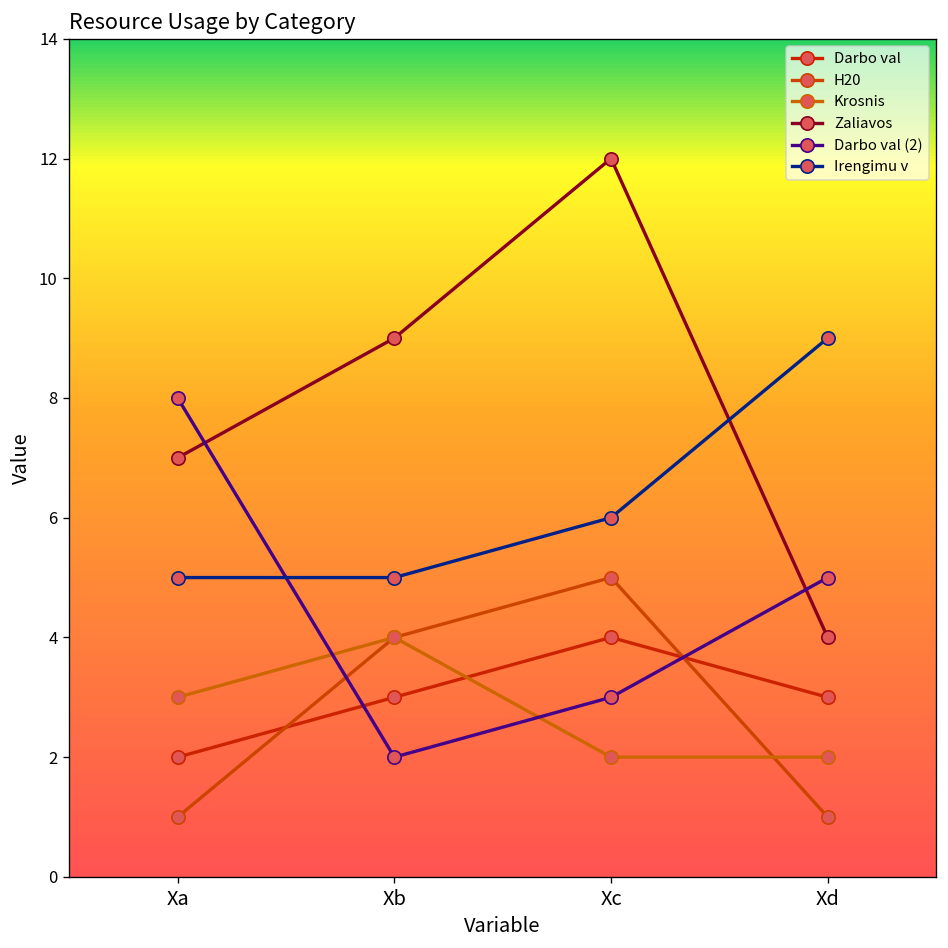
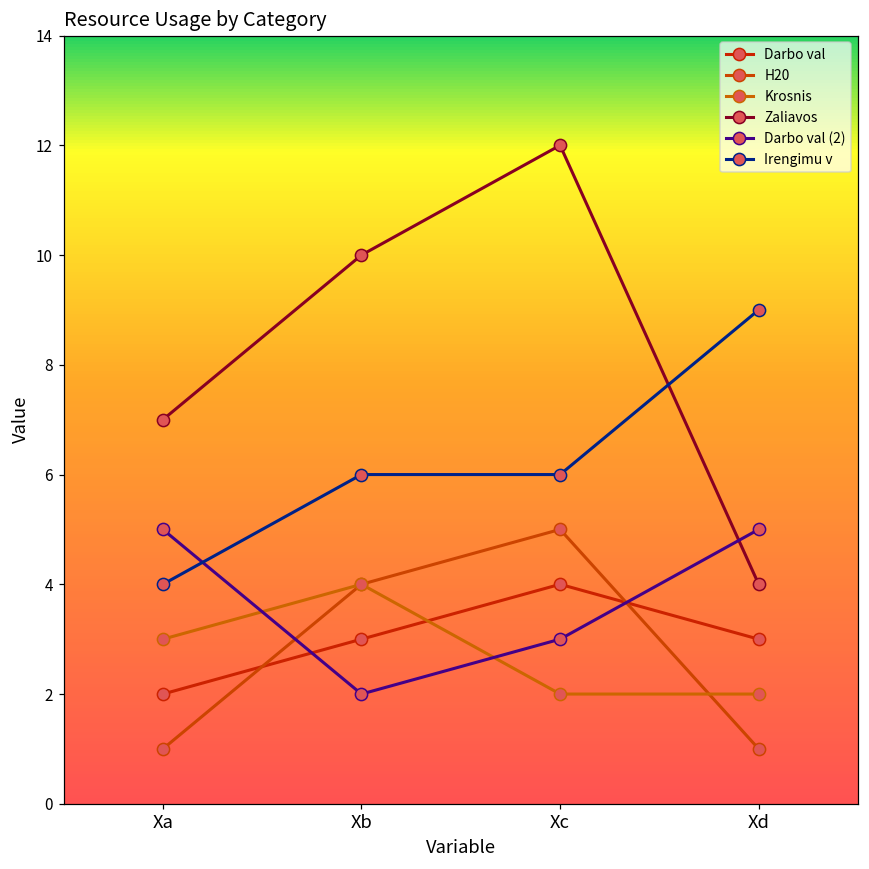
Darbo val (2), Xa: 8 -> 5
Irengimu v, Xa: 5 -> 4
Zaliavos, Xb: 9 -> 10
Irengimu v, Xb: 5 -> 6
